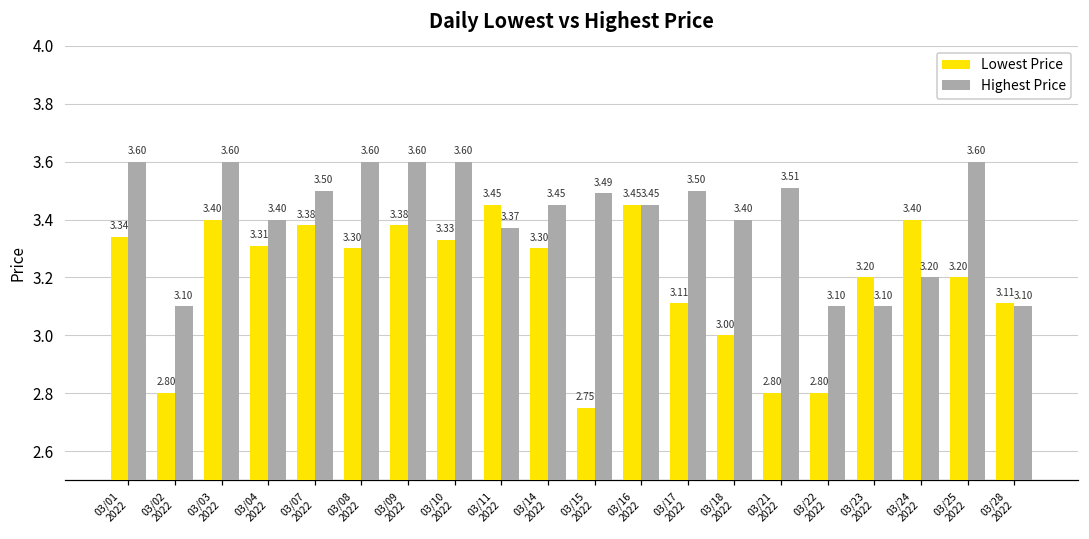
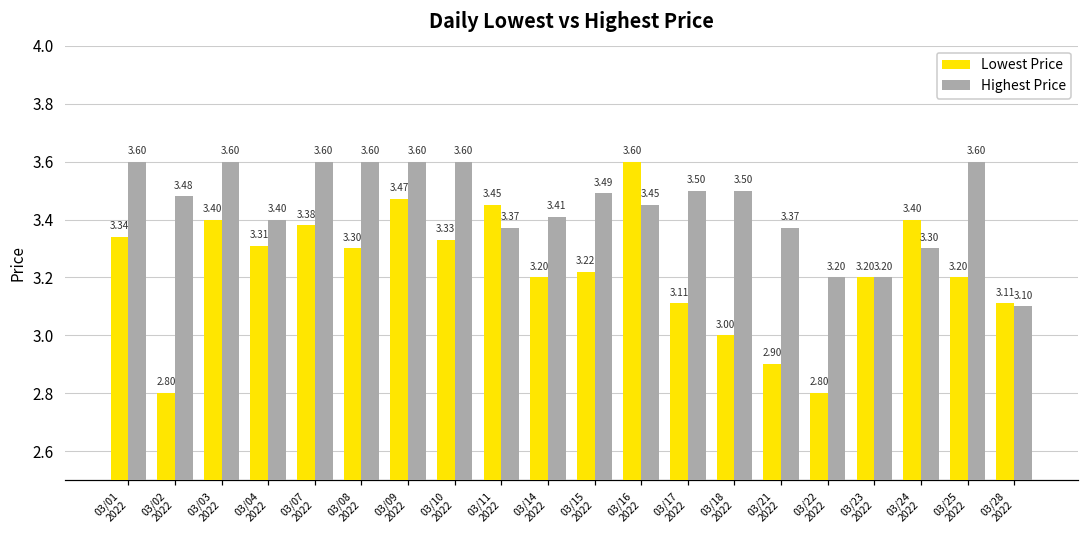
Highest Price, 03/02 2022: 3.10 -> 3.48
Highest Price, 03/07 2022: 3.50 -> 3.60
Lowest Price, 03/09 2022: 3.38 -> 3.47
Lowest Price, 03/14 2022: 3.30 -> 3.20
Highest Price, 03/14 2022: 3.45 -> 3.41
Lowest Price, 03/15 2022: 2.75 -> 3.22
Lowest Price, 03/16 2022: 3.45 -> 3.60
Highest Price, 03/18 2022: 3.40 -> 3.50
Lowest Price, 03/21 2022: 2.80 -> 2.90
Highest Price, 03/21 2022: 3.51 -> 3.37
Highest Price, 03/22 2022: 3.10 -> 3.20
Highest Price, 03/23 2022: 3.10 -> 3.20
Highest Price, 03/24 2022: 3.20 -> 3.30
